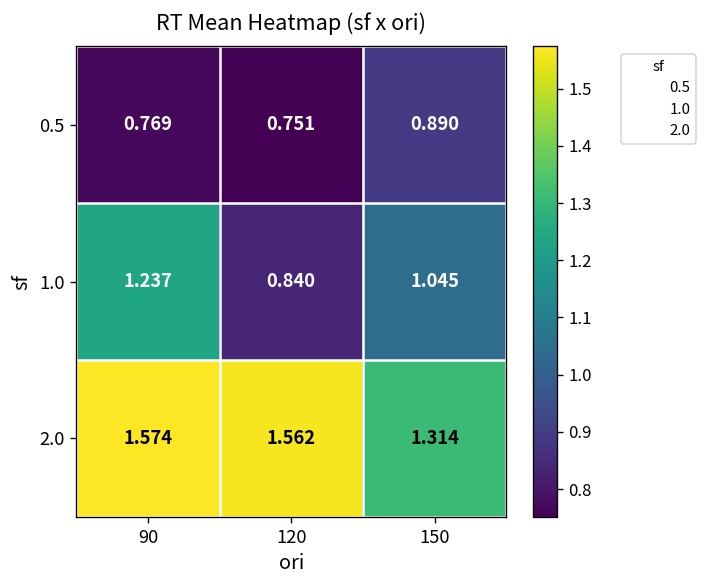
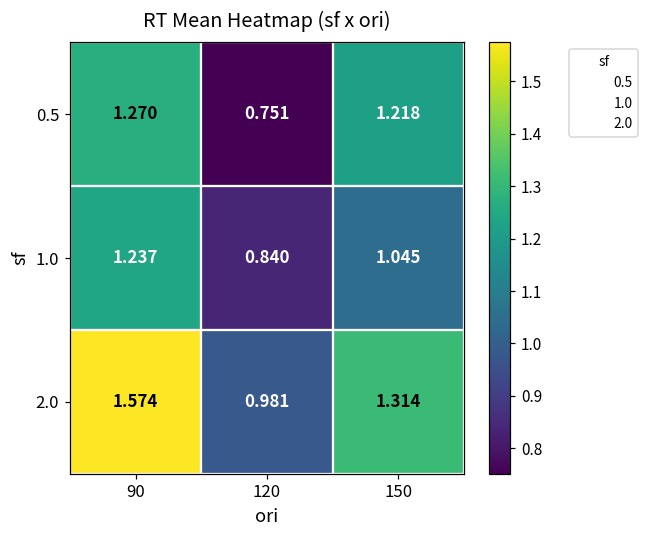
0.5, 90: 0.769 -> 1.270
0.5, 150: 0.890 -> 1.218
2.0, 120: 1.562 -> 0.981
